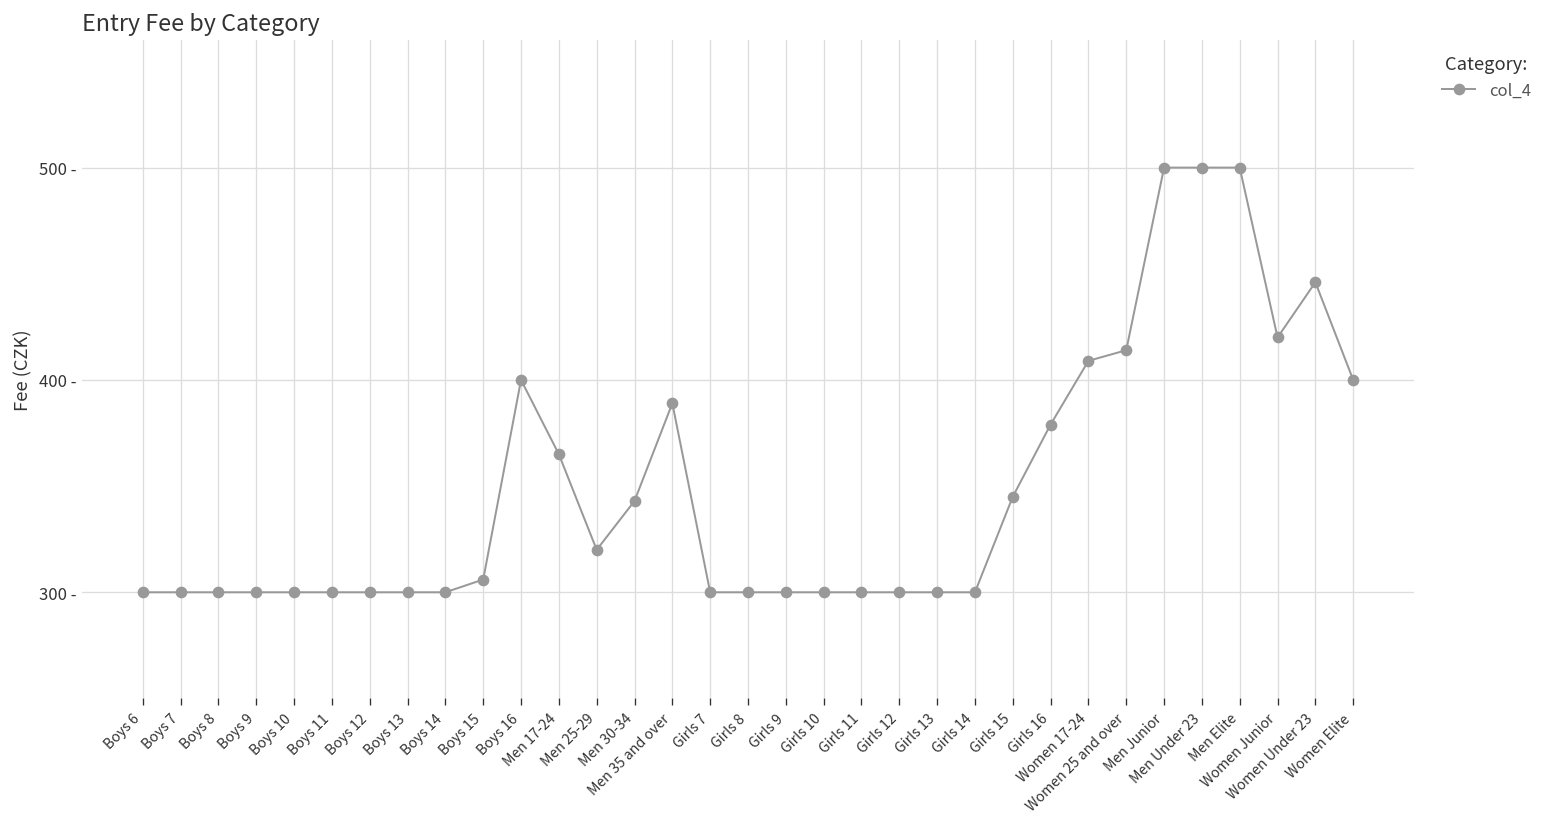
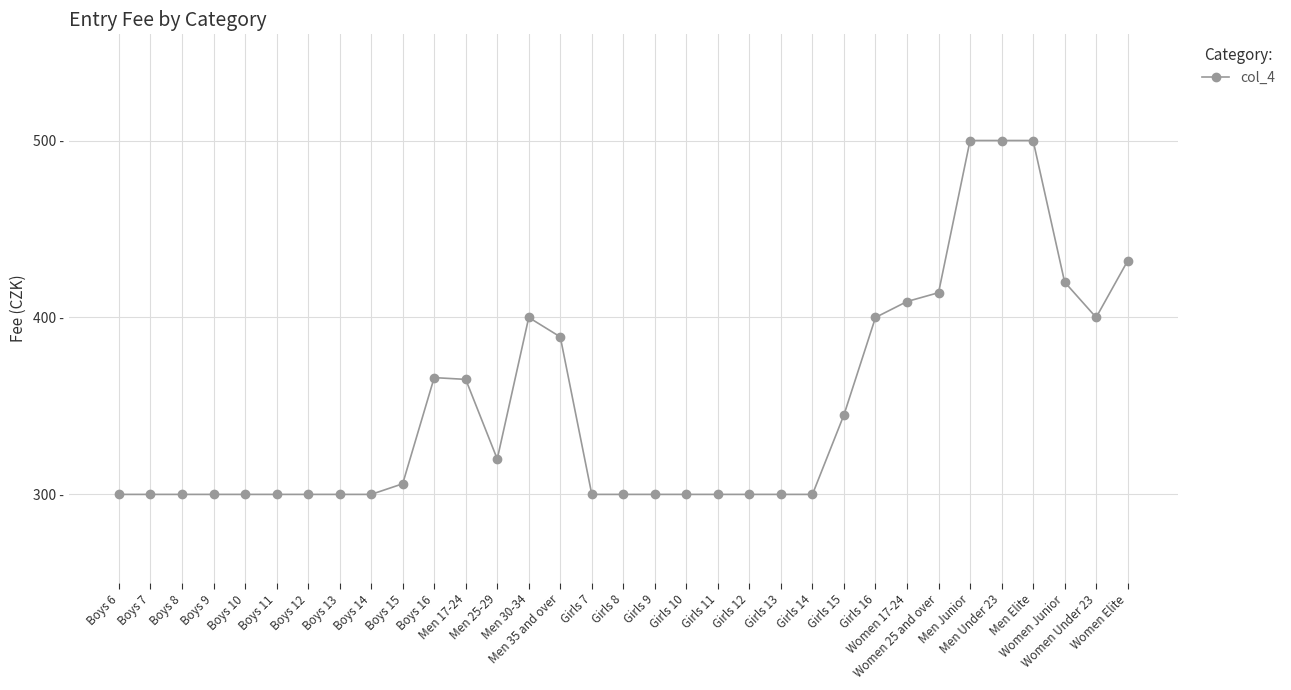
Boys 16: 400 - -> 366 -
Men 30-34: 343 - -> 400 -
Girls 16: 379 - -> 400 -
Women Under 23: 446 - -> 400 -
Women Elite: 400 - -> 432 -
